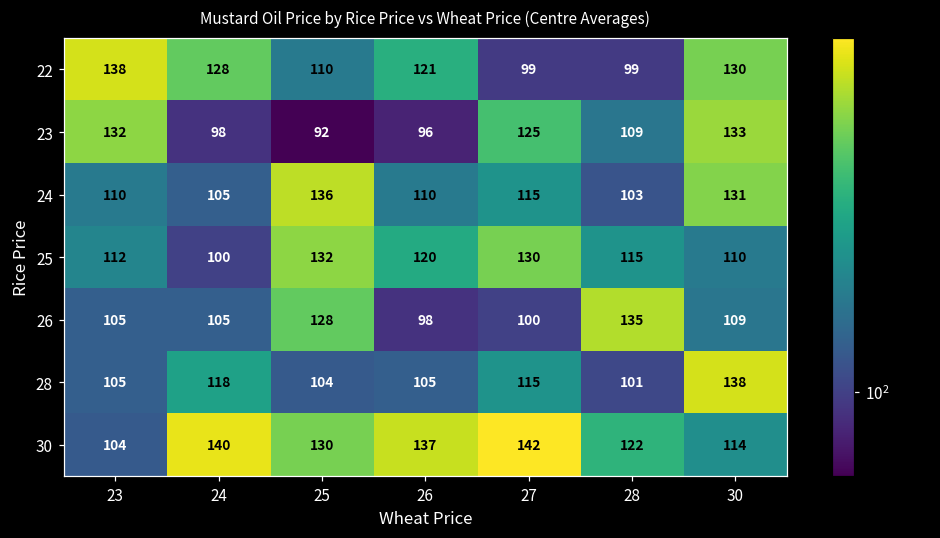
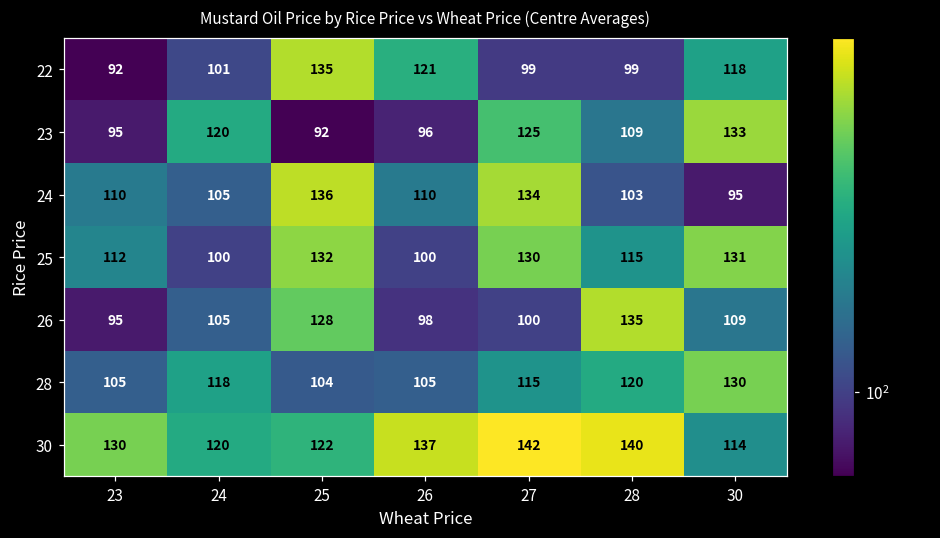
22, 23: 138 -> 92
22, 24: 128 -> 101
22, 25: 110 -> 135
22, 30: 130 -> 118
23, 23: 132 -> 95
23, 24: 98 -> 120
24, 27: 115 -> 134
24, 30: 131 -> 95
25, 26: 120 -> 100
25, 30: 110 -> 131
26, 23: 105 -> 95
28, 28: 101 -> 120
28, 30: 138 -> 130
30, 23: 104 -> 130
30, 24: 140 -> 120
30, 25: 130 -> 122
30, 28: 122 -> 140
